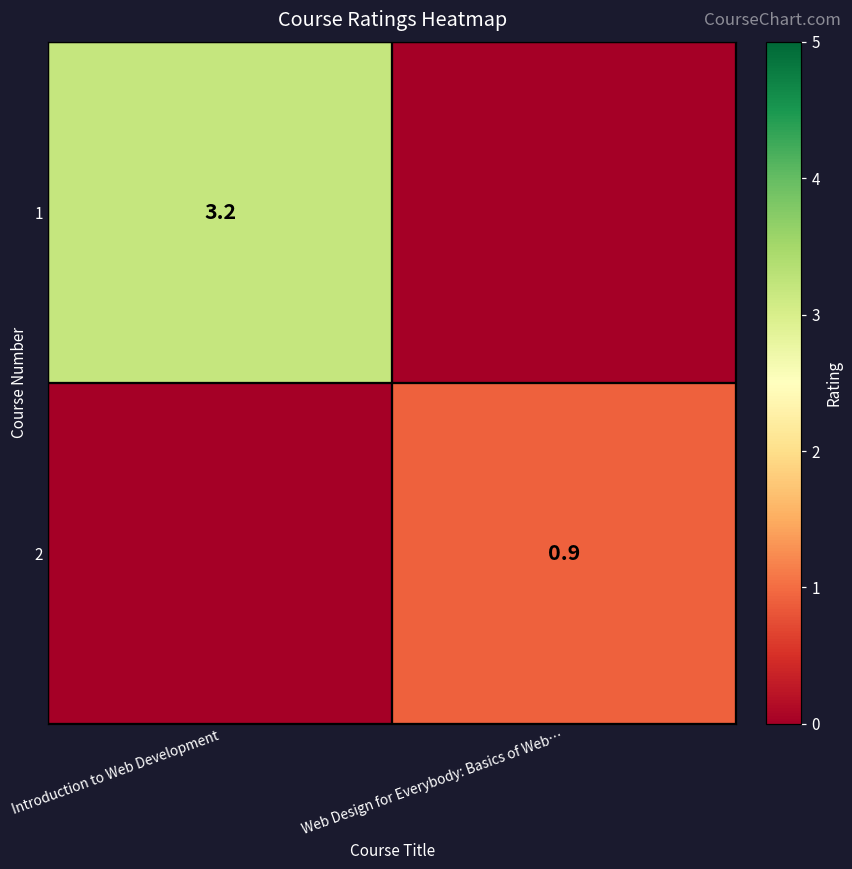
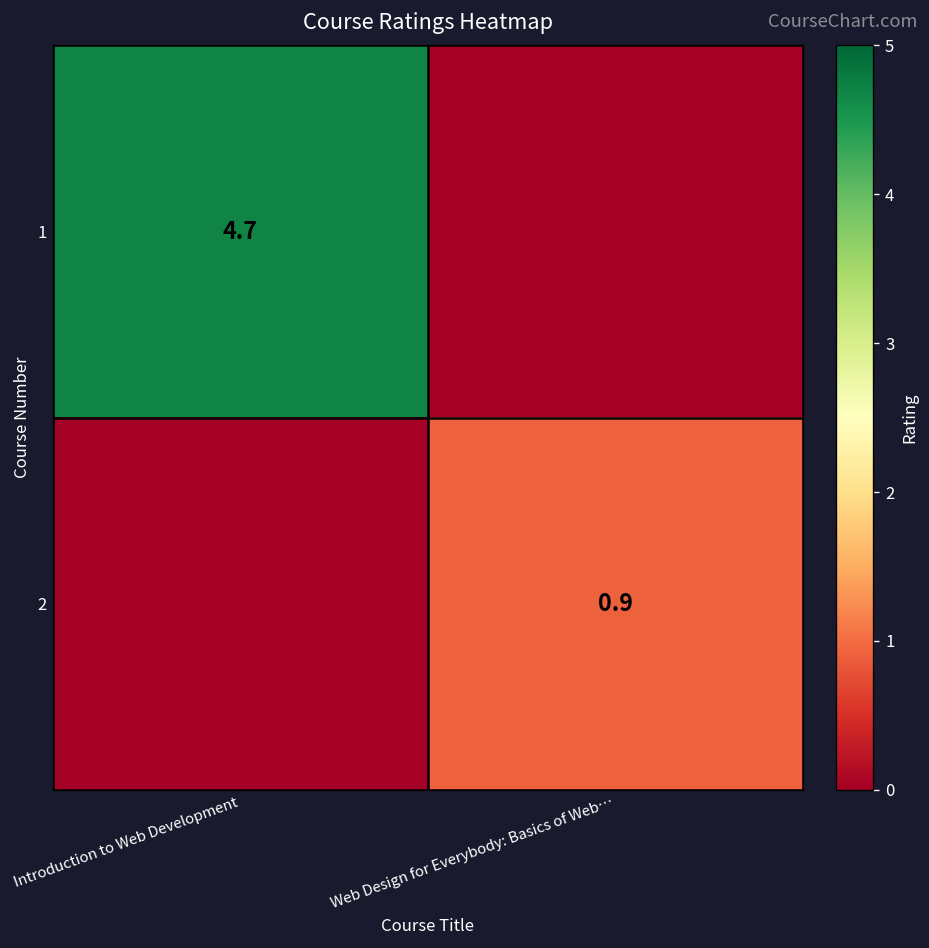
1, Introduction to Web Development: 3.2 -> 4.7
